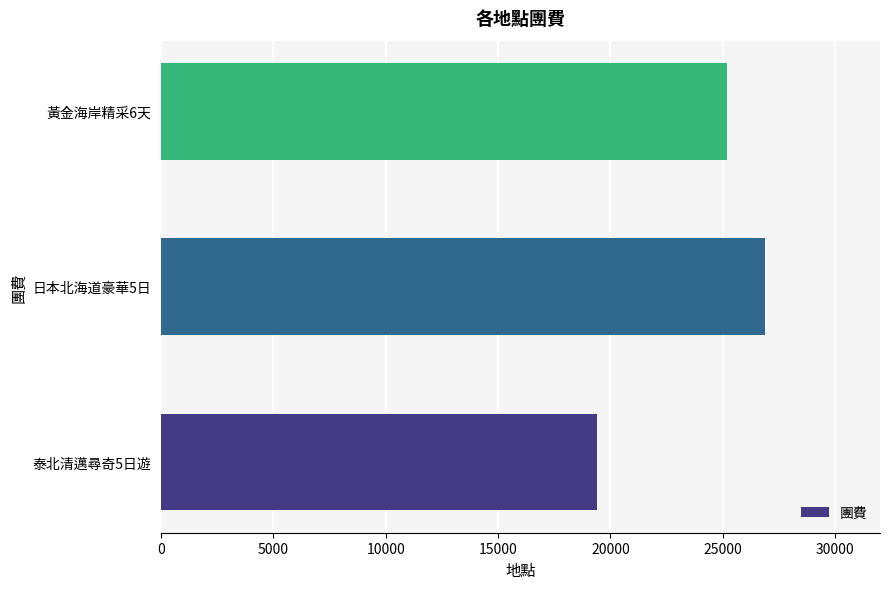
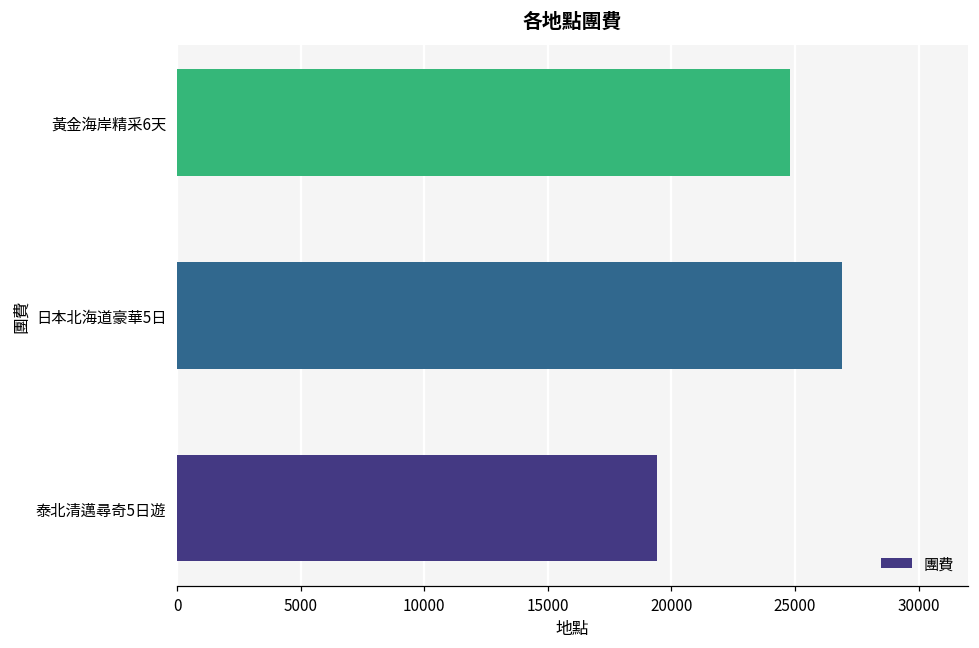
黃金海岸精采6天: 25200 -> 24800
